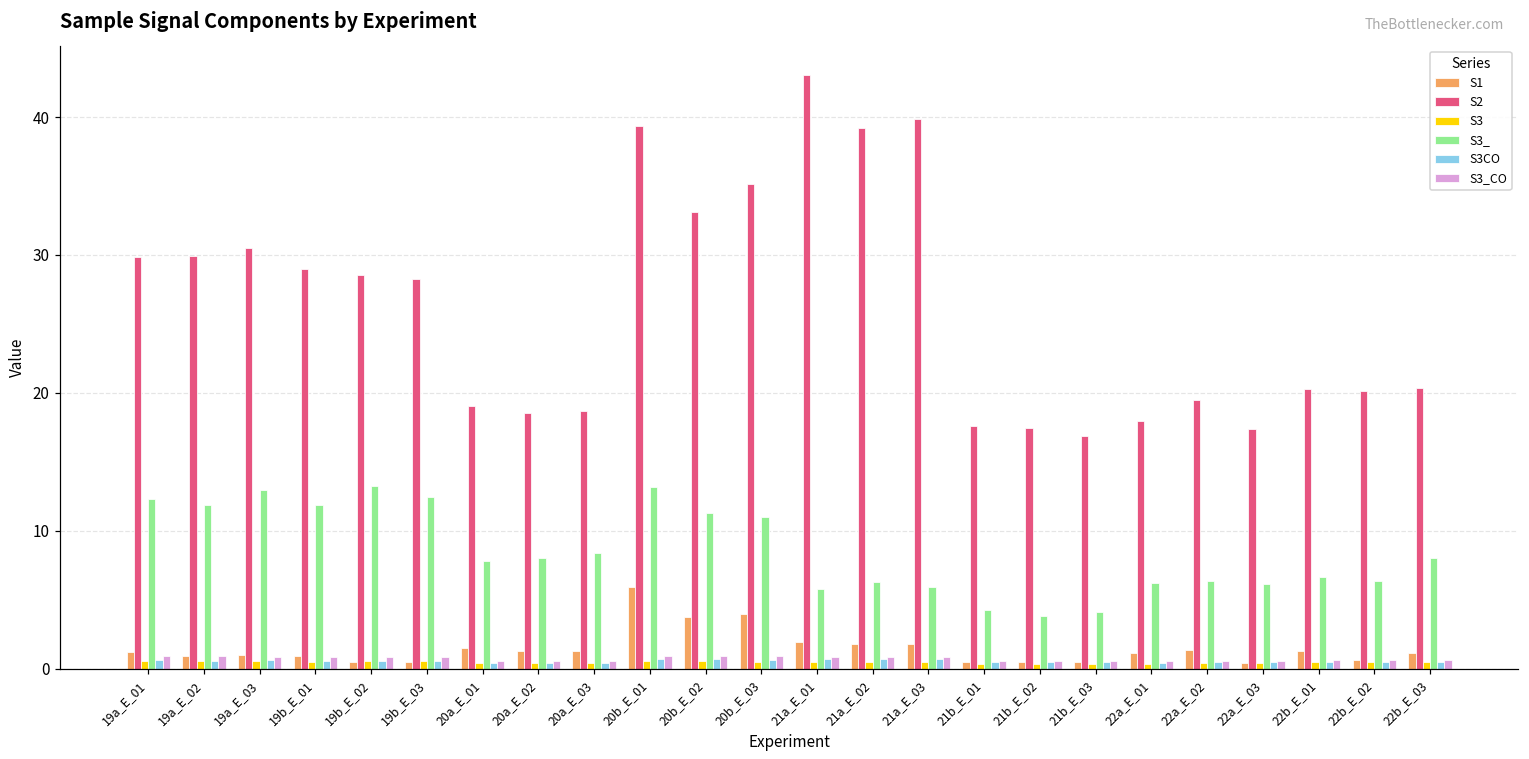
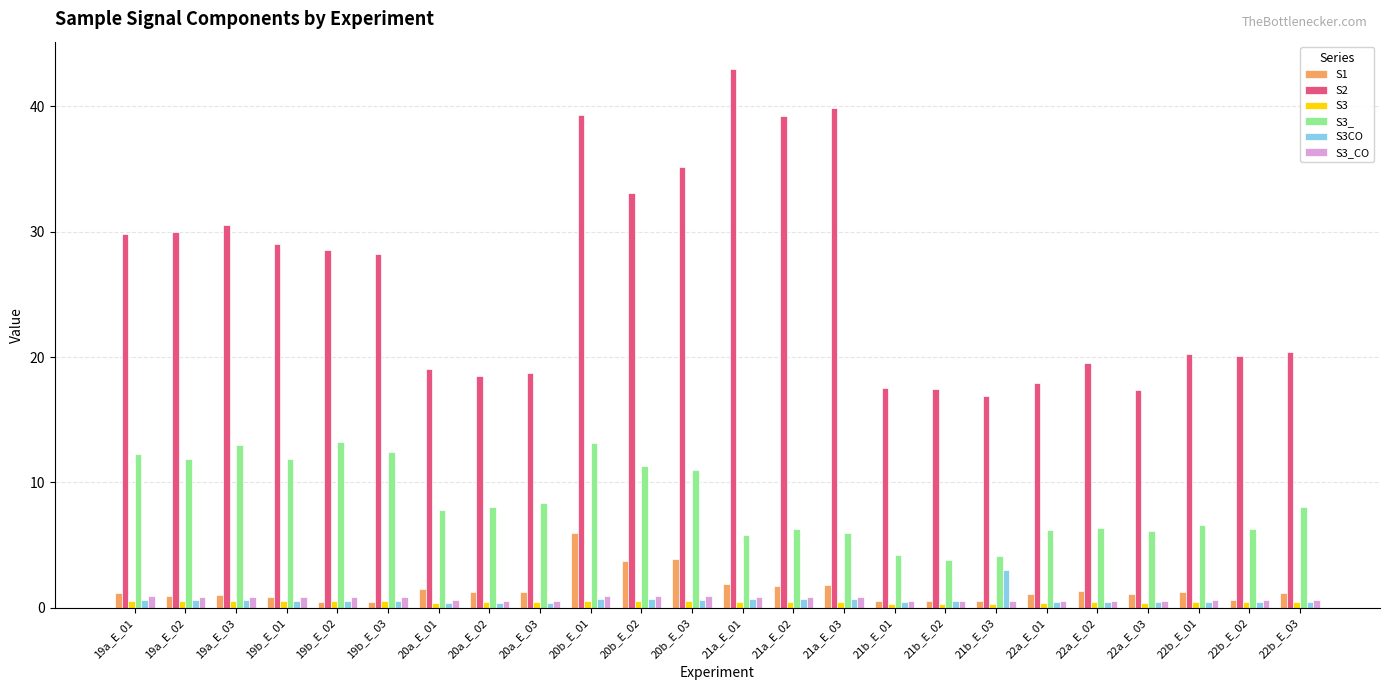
S3CO, 21b_E_03: 0.5 -> 3.0
S1, 22a_E_03: 0.4 -> 1.1
